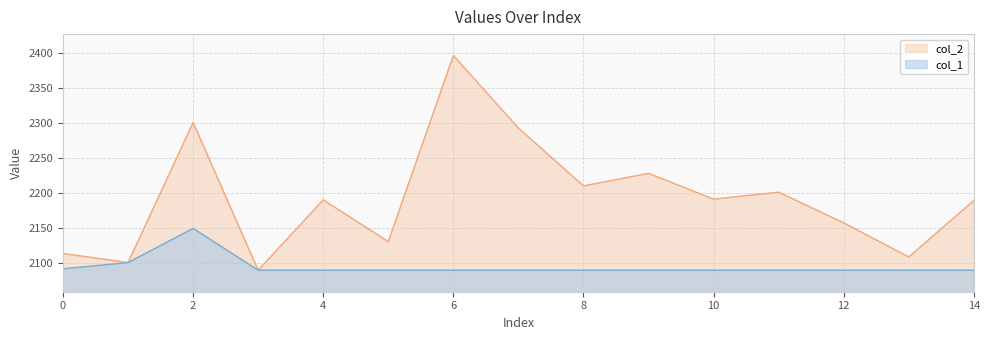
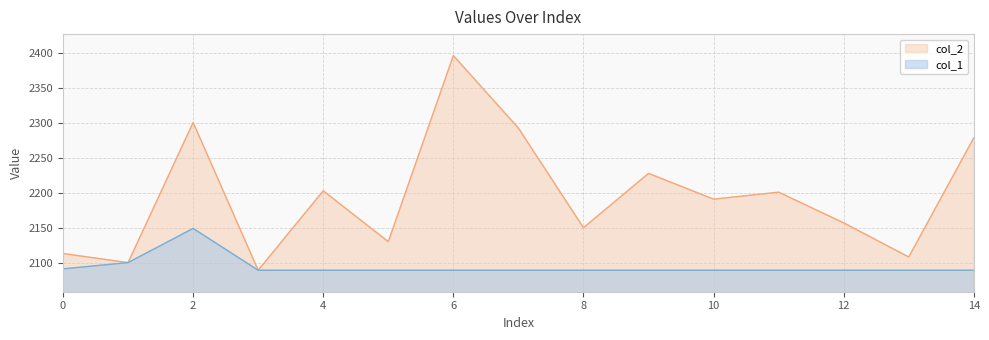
col_2, 4: 2190 -> 2200
col_2, 8: 2210 -> 2150
col_2, 14: 2190 -> 2280
